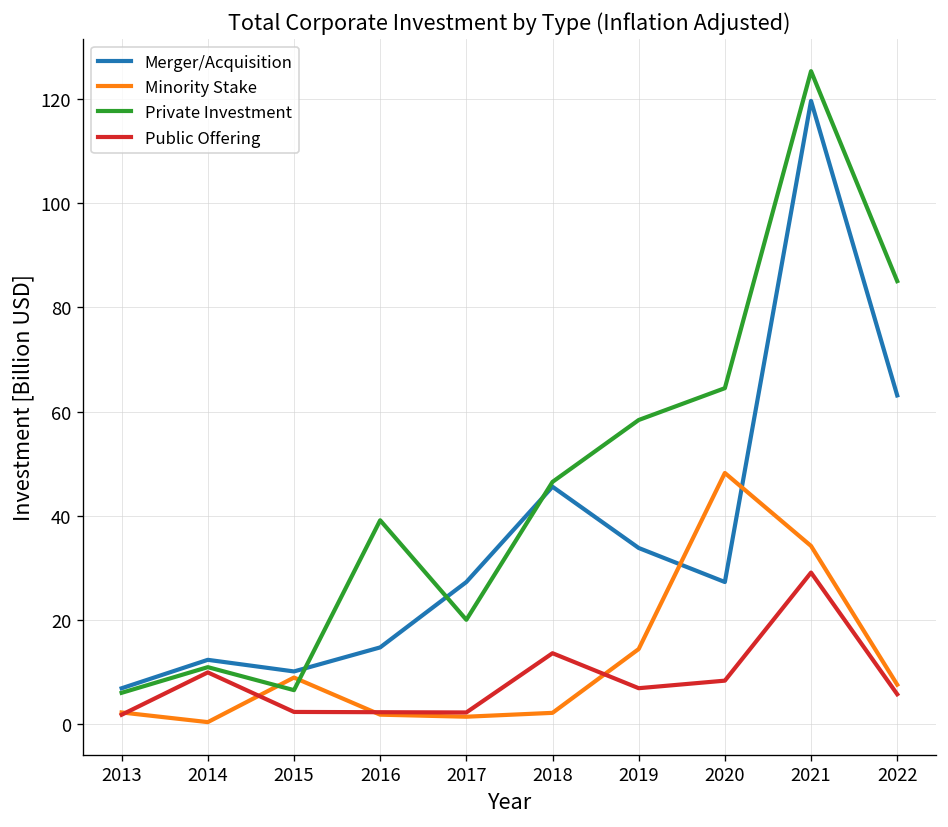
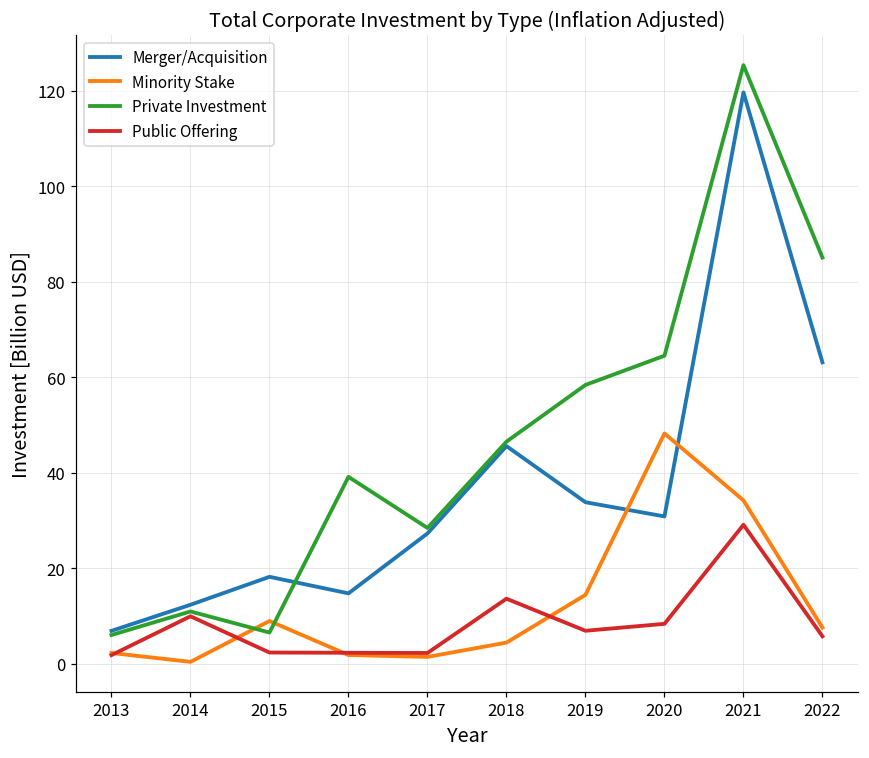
Merger/Acquisition, 2015: 10 -> 18
Private Investment, 2017: 20 -> 28
Minority Stake, 2018: 2 -> 4
Merger/Acquisition, 2020: 27 -> 31
